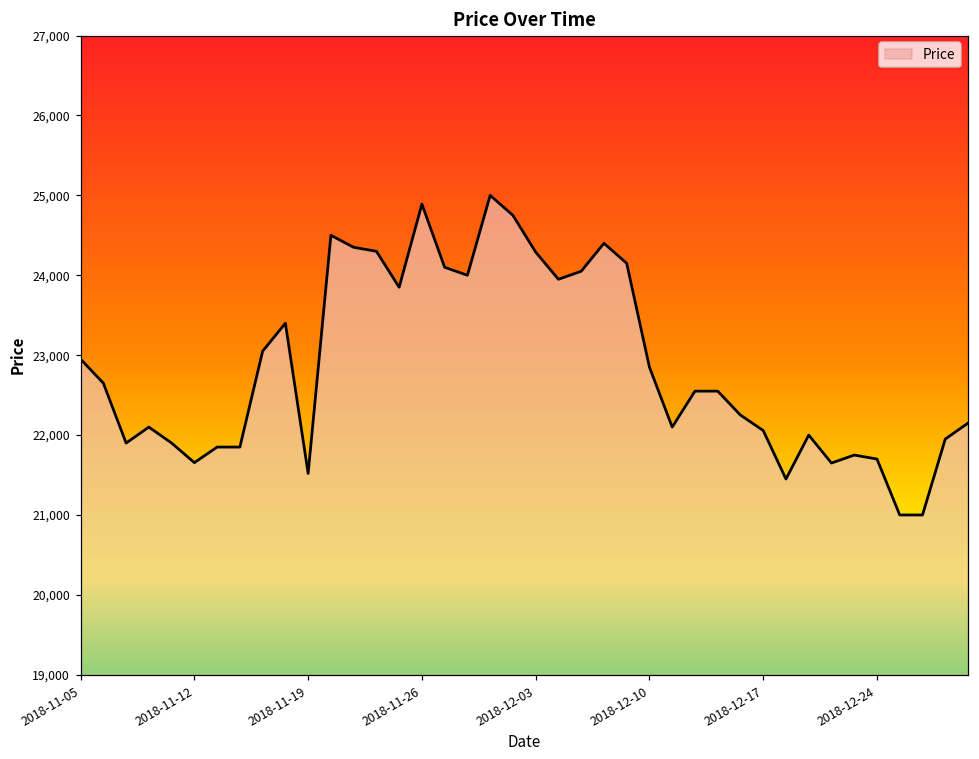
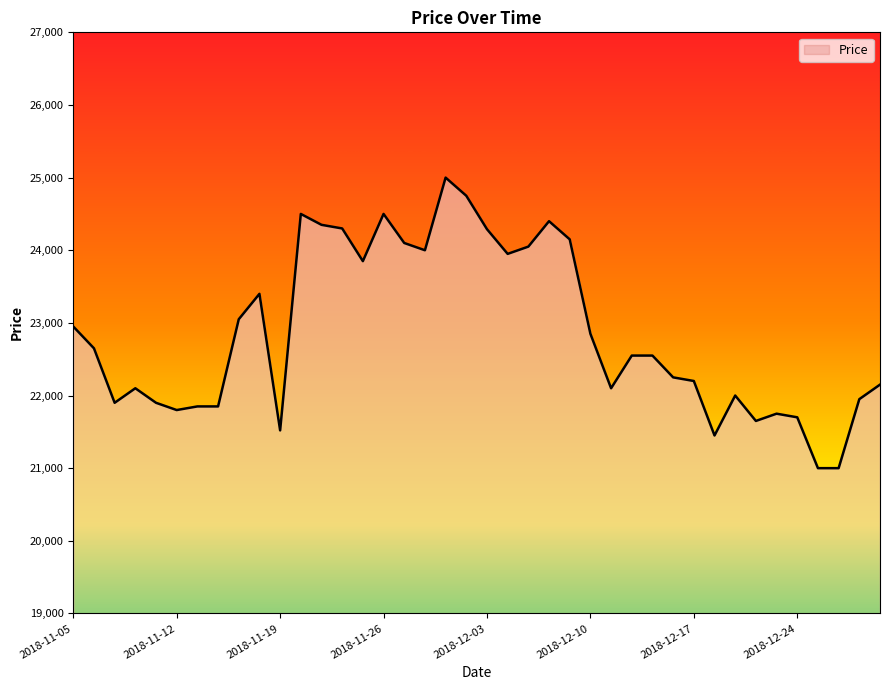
2018-11-12: 21,700 -> 21,800
2018-11-26: 24,900 -> 24,500
2018-12-17: 22,100 -> 22,200
